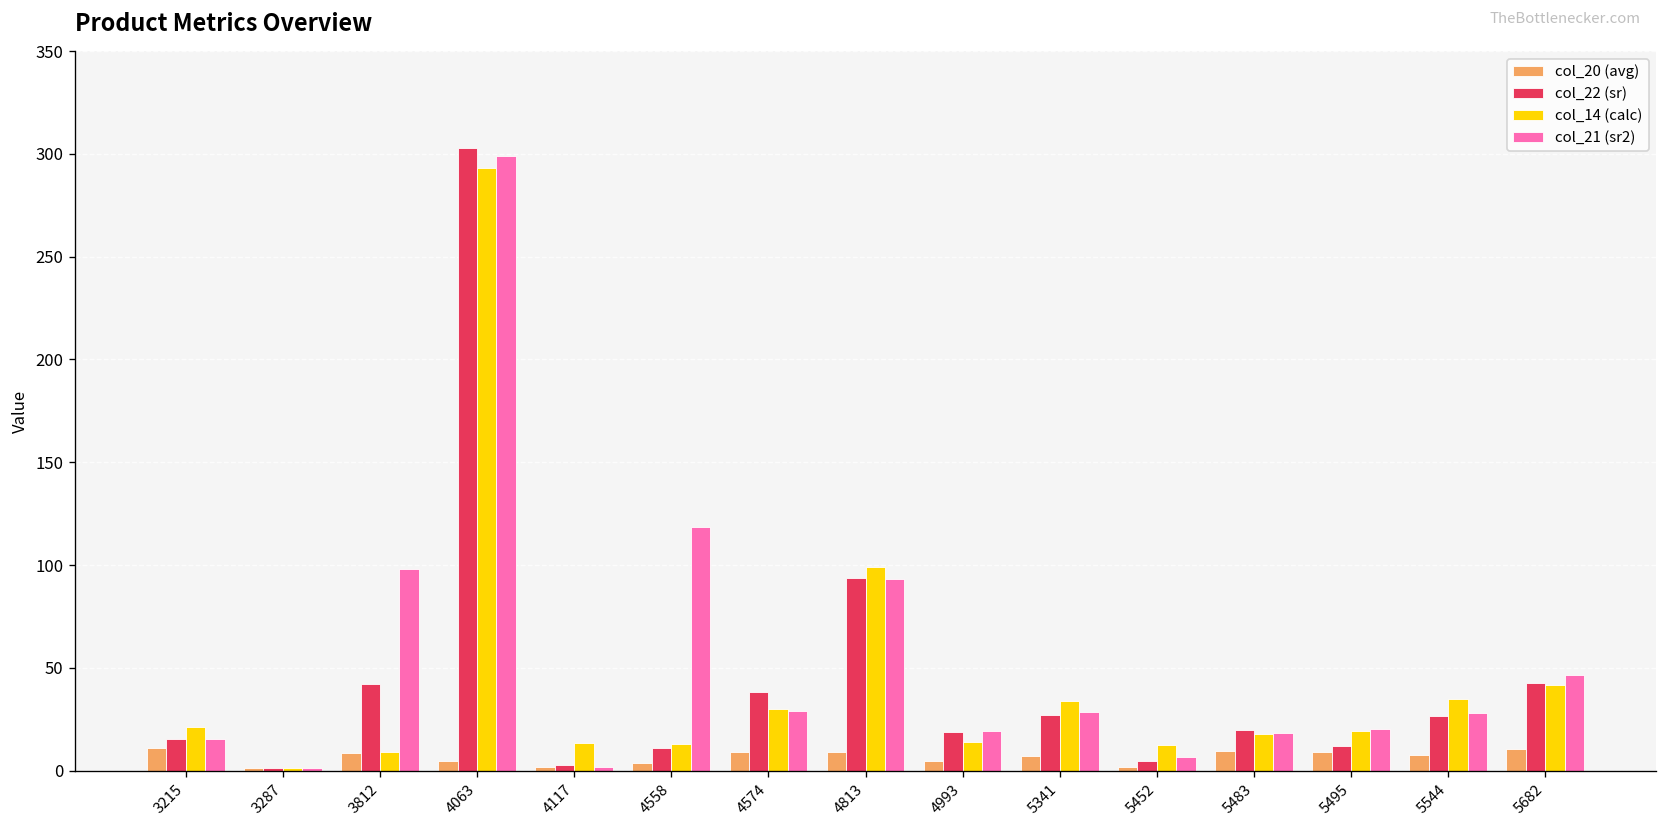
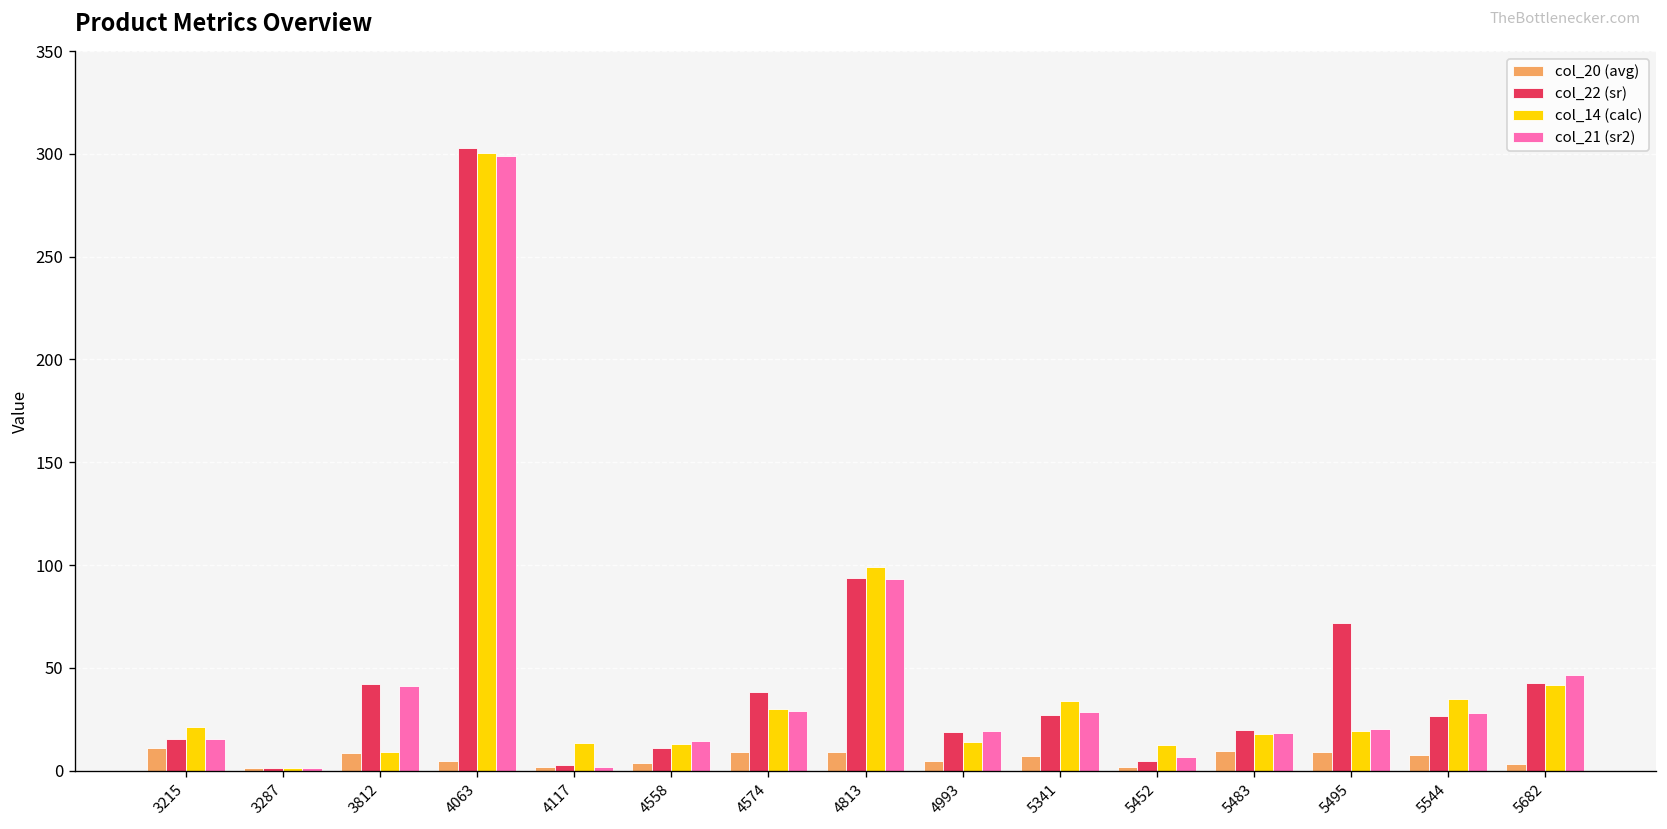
col_21 (sr2), 3812: 98 -> 41
col_14 (calc), 4063: 293 -> 300
col_21 (sr2), 4558: 118 -> 14
col_22 (sr), 5495: 12 -> 72
col_20 (avg), 5682: 11 -> 3
